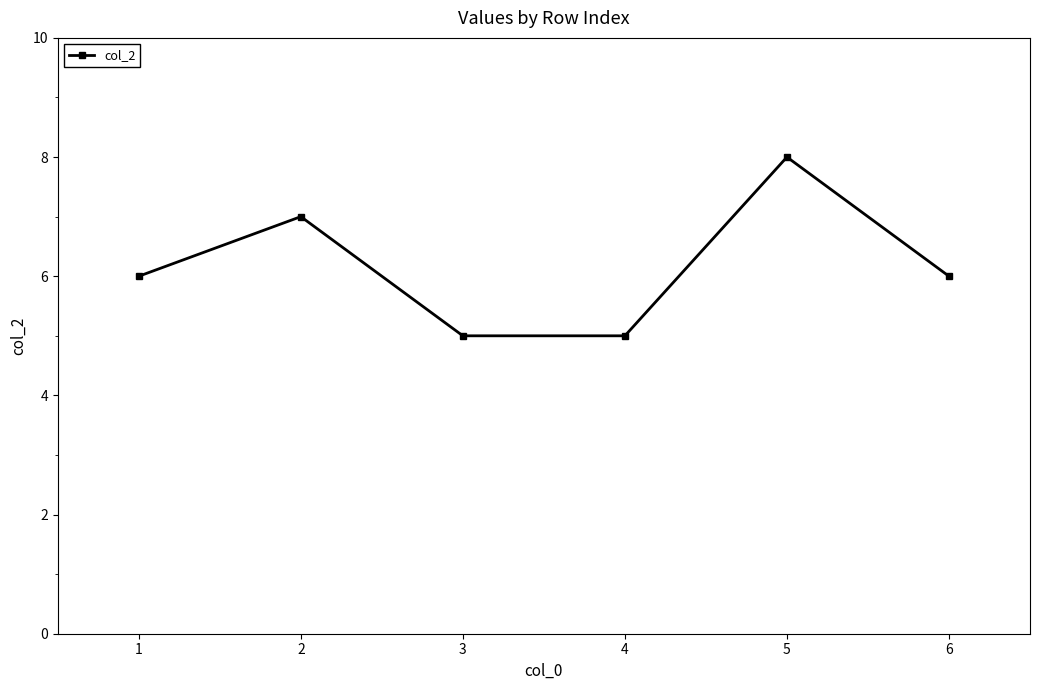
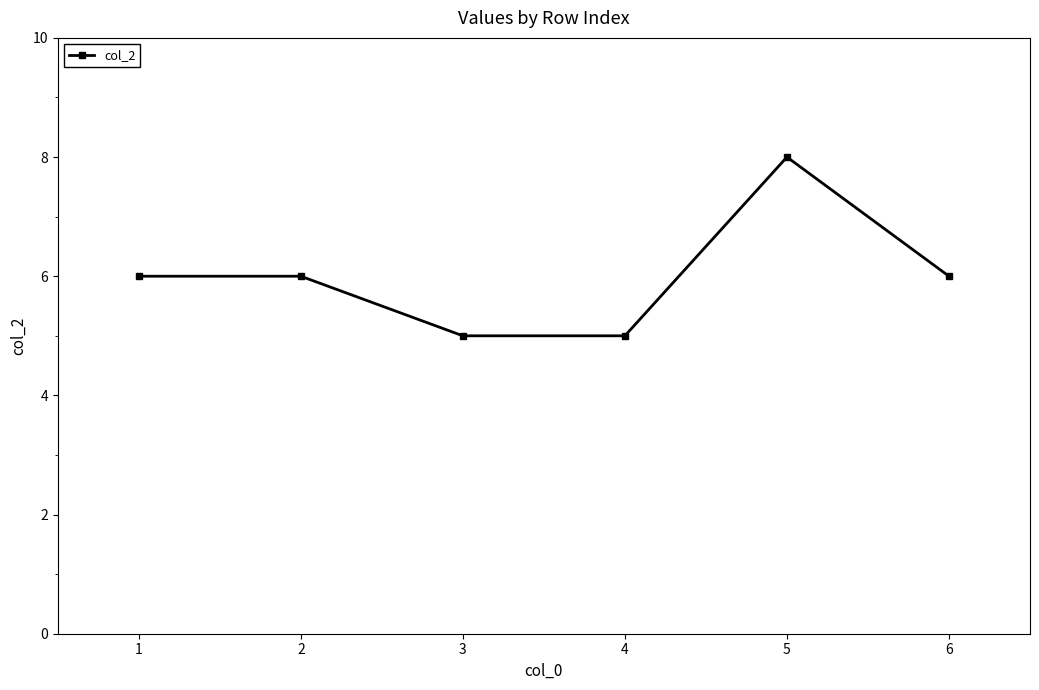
2: 7 -> 6
